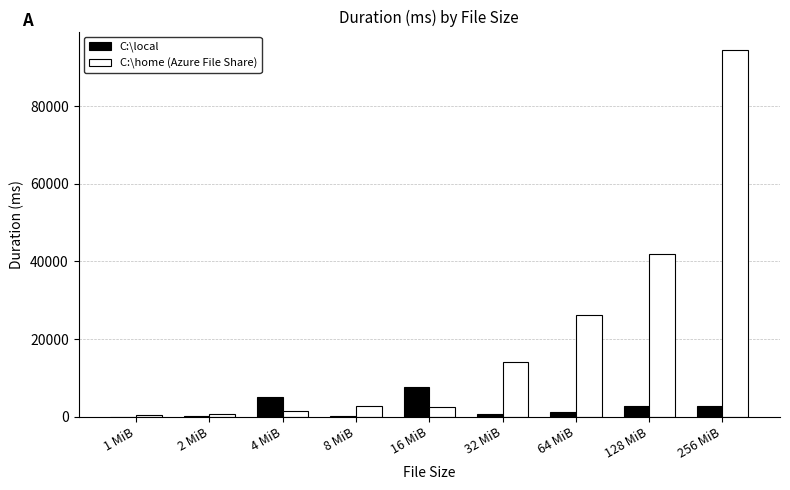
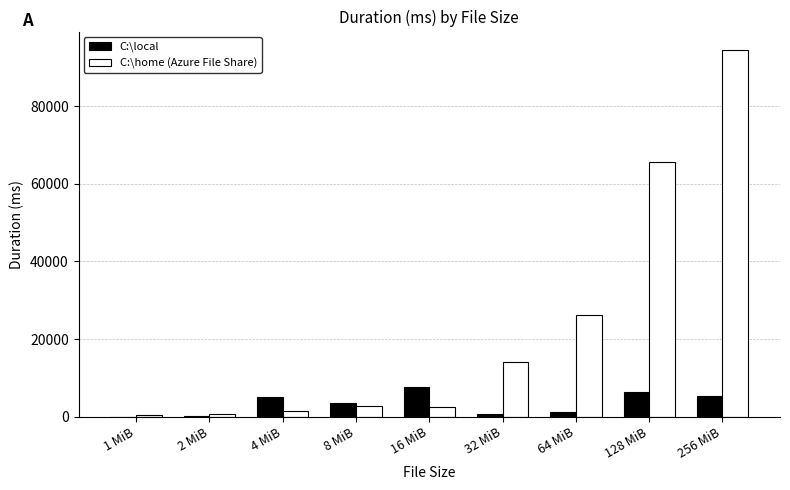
C:\local, 8 MiB: 0 -> 4000
C:\local, 128 MiB: 3000 -> 6000
C:\home (Azure File Share), 128 MiB: 42000 -> 66000
C:\local, 256 MiB: 3000 -> 5000
